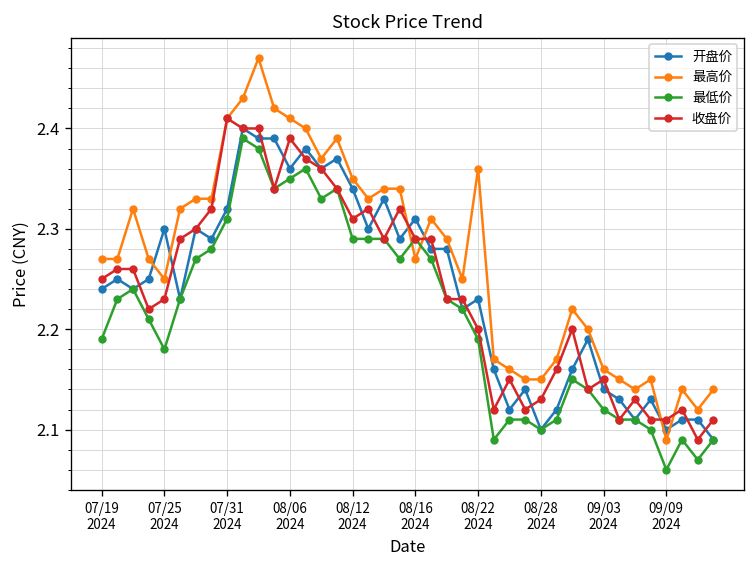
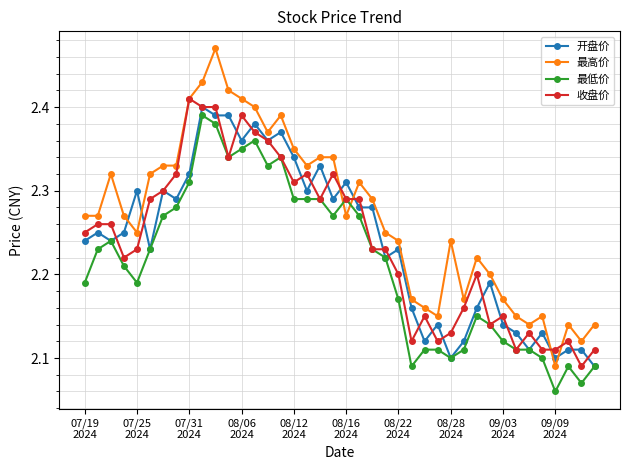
最低价, 07/25 2024: 2.18 -> 2.19
最高价, 08/22 2024: 2.36 -> 2.24
最低价, 08/22 2024: 2.19 -> 2.17
最高价, 08/28 2024: 2.15 -> 2.24
最高价, 09/03 2024: 2.16 -> 2.17
